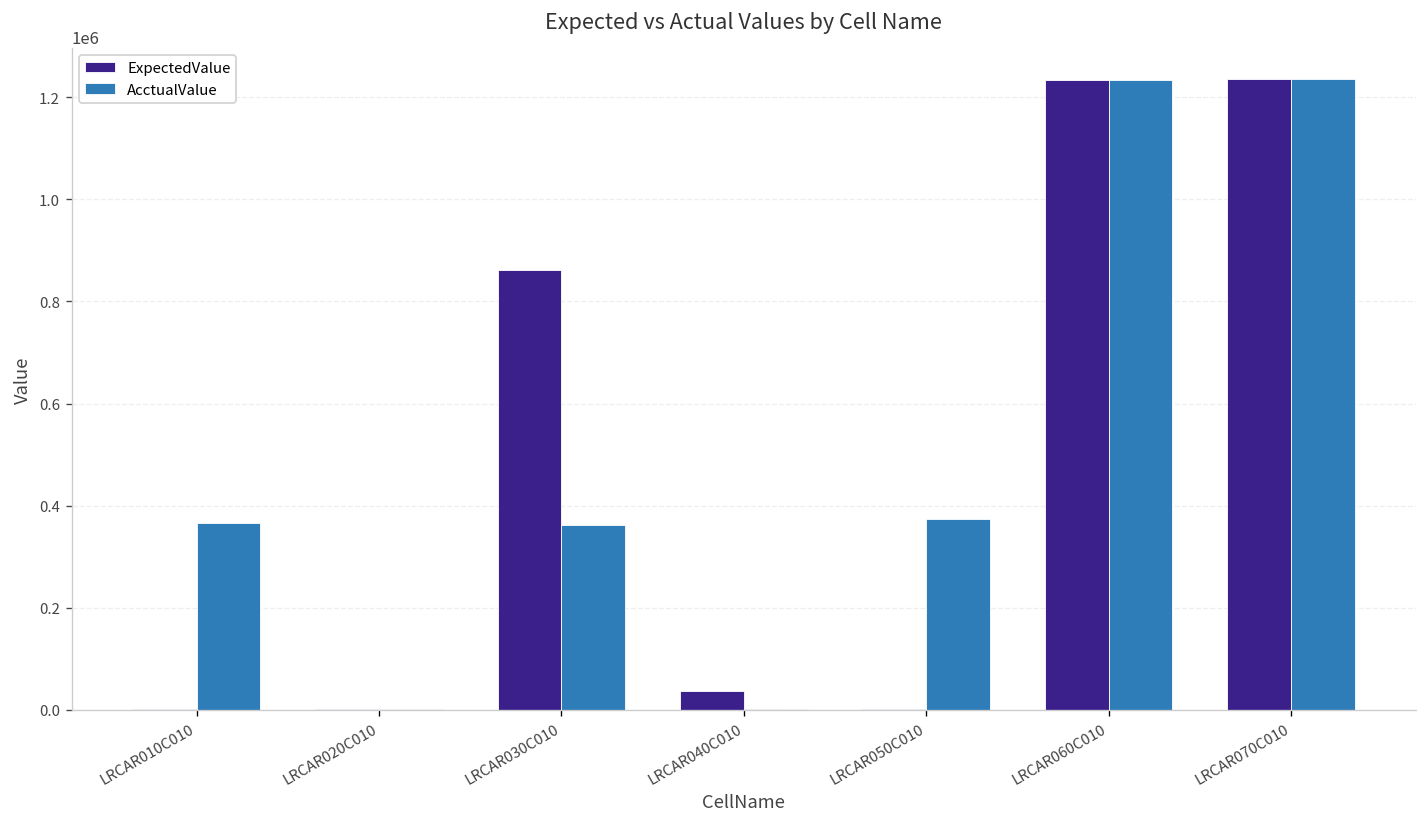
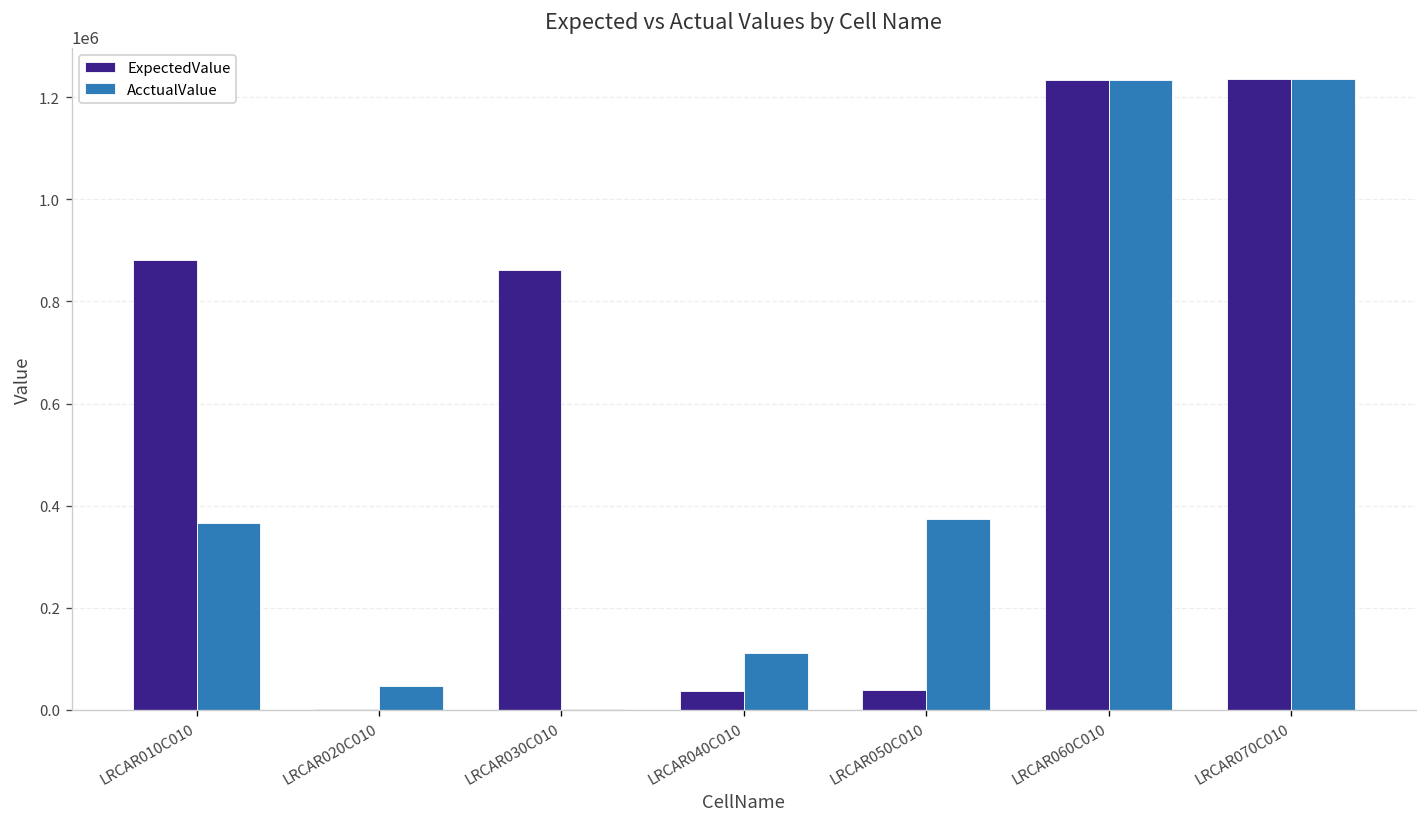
ExpectedValue, LRCAR010C010: 0 -> 880000
AcctualValue, LRCAR020C010: 0 -> 50000
AcctualValue, LRCAR030C010: 360000 -> 0
AcctualValue, LRCAR040C010: 0 -> 110000
ExpectedValue, LRCAR050C010: 0 -> 40000
